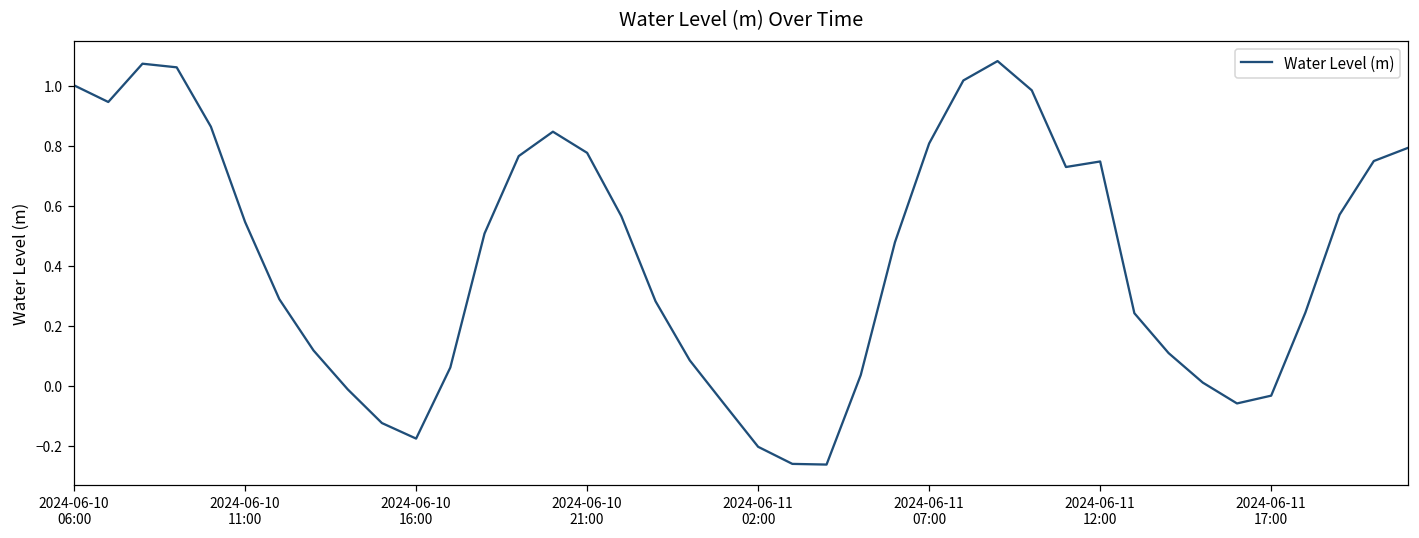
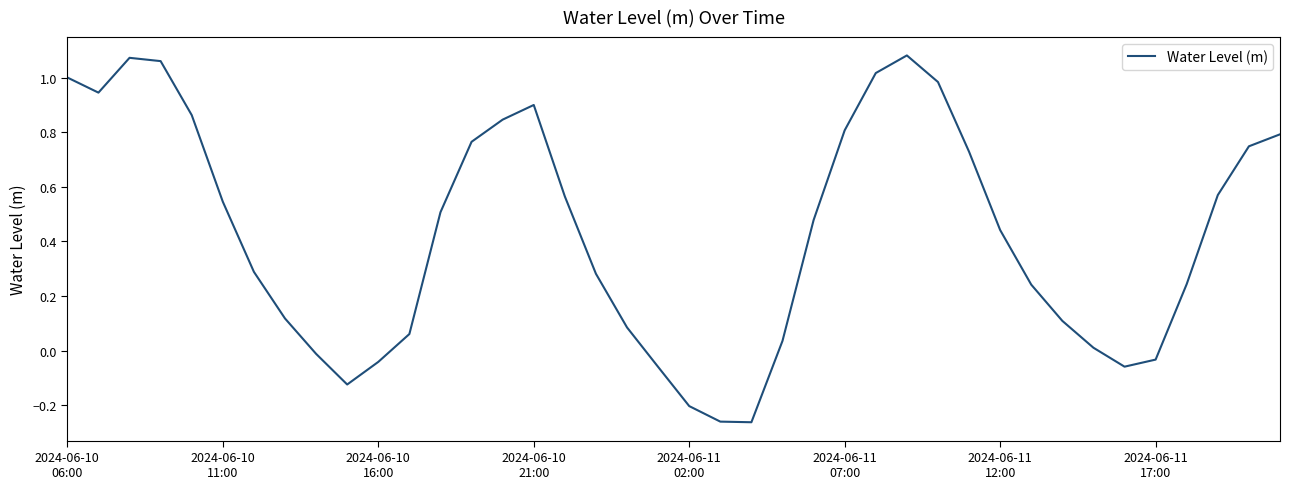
2024-06-10 16:00: -0.18 -> -0.04
2024-06-10 21:00: 0.78 -> 0.90
2024-06-11 12:00: 0.75 -> 0.44
